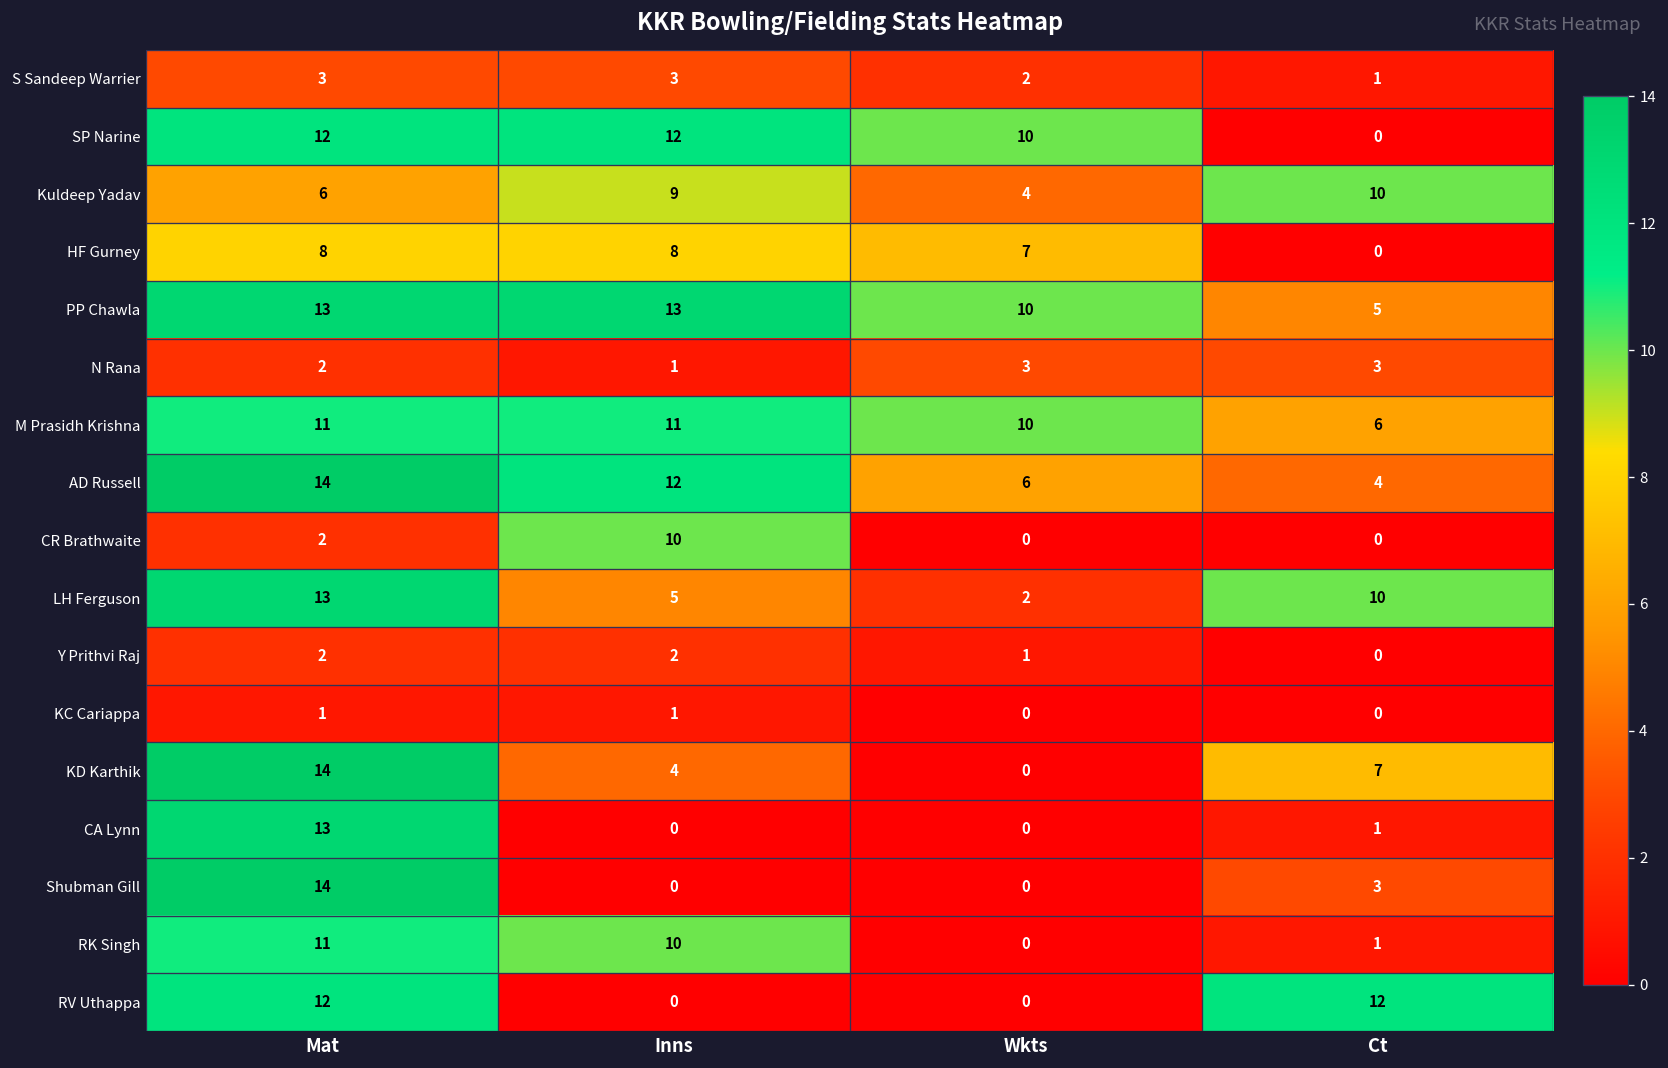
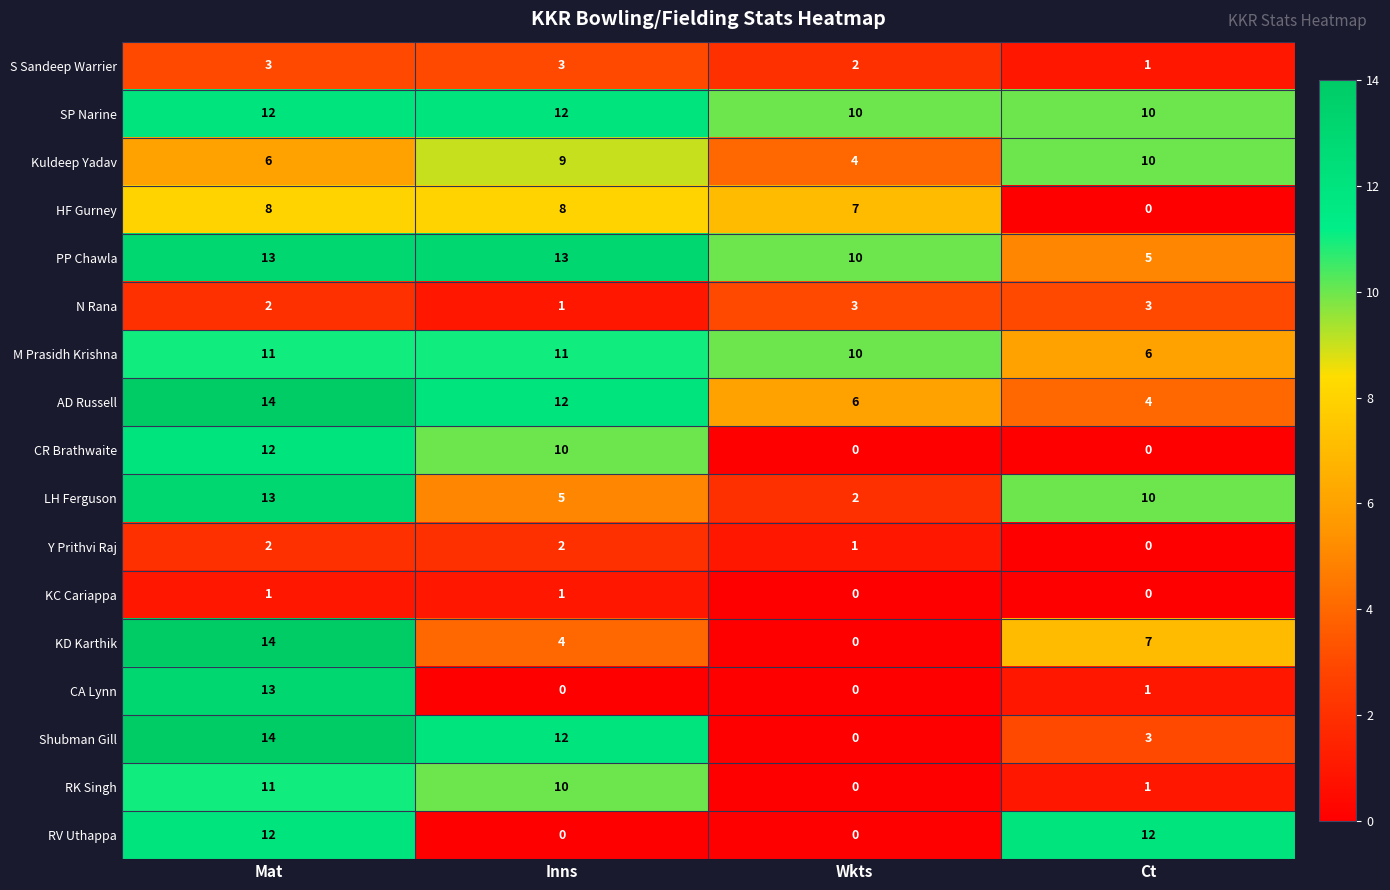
SP Narine, Ct: 0 -> 10
CR Brathwaite, Mat: 2 -> 12
Shubman Gill, Inns: 0 -> 12
